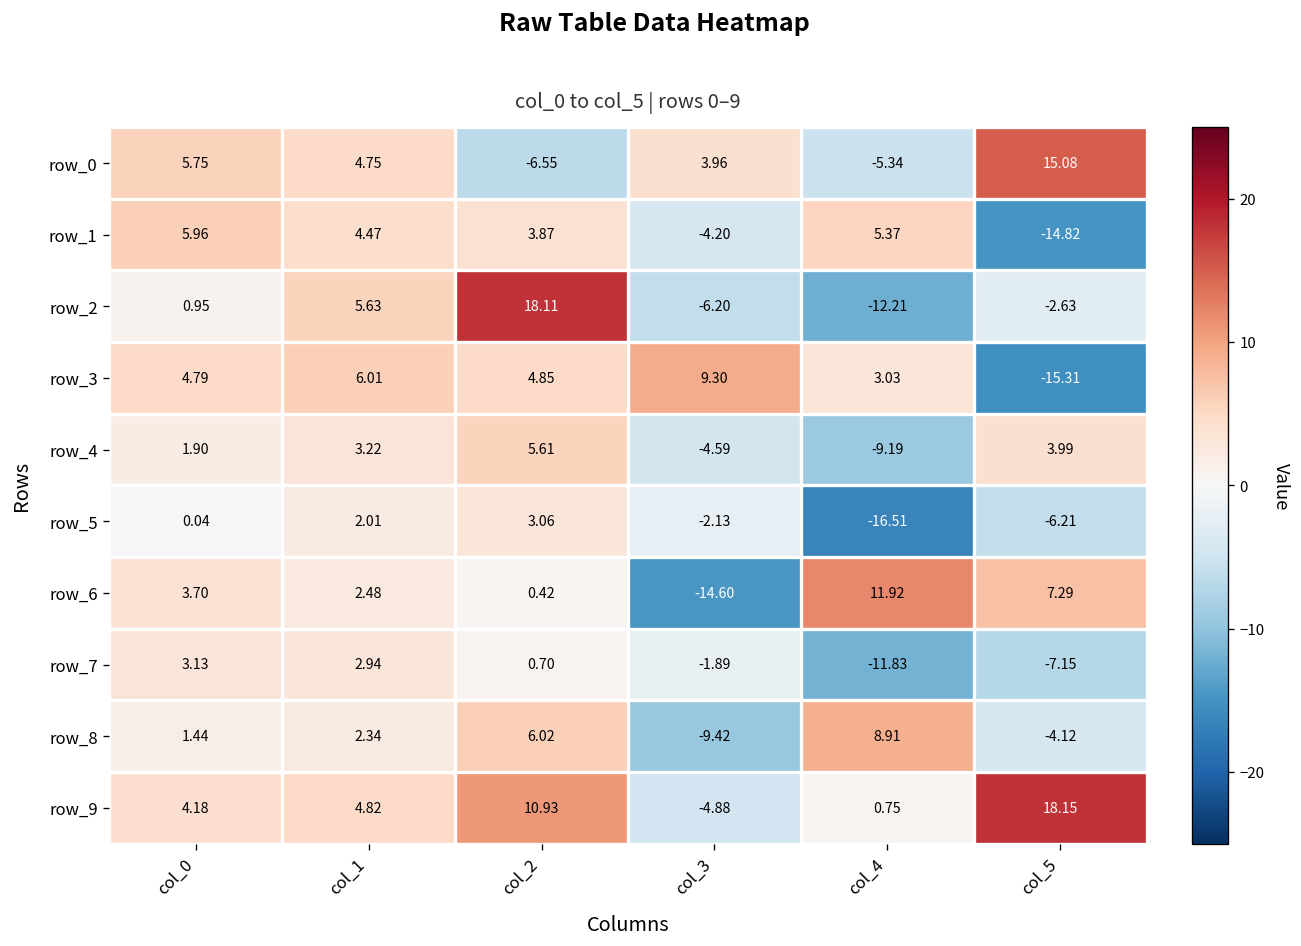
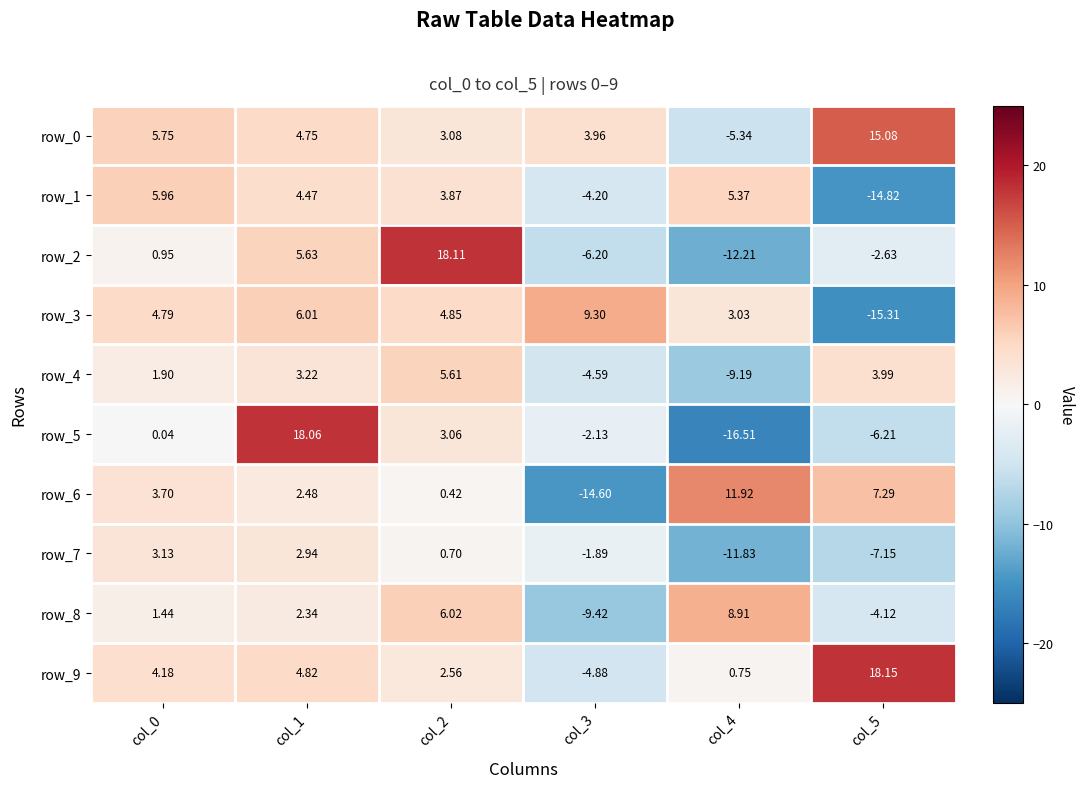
row_0, col_2: -6.55 -> 3.08
row_5, col_1: 2.01 -> 18.06
row_9, col_2: 10.93 -> 2.56
